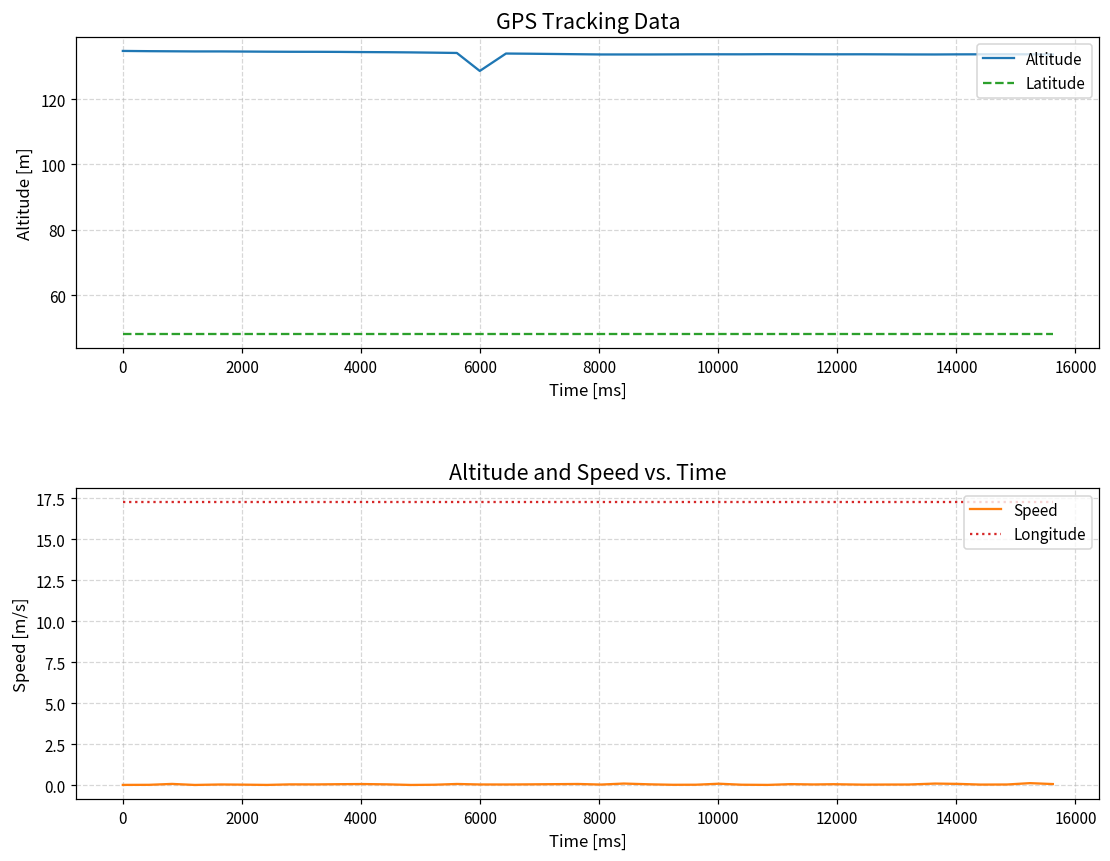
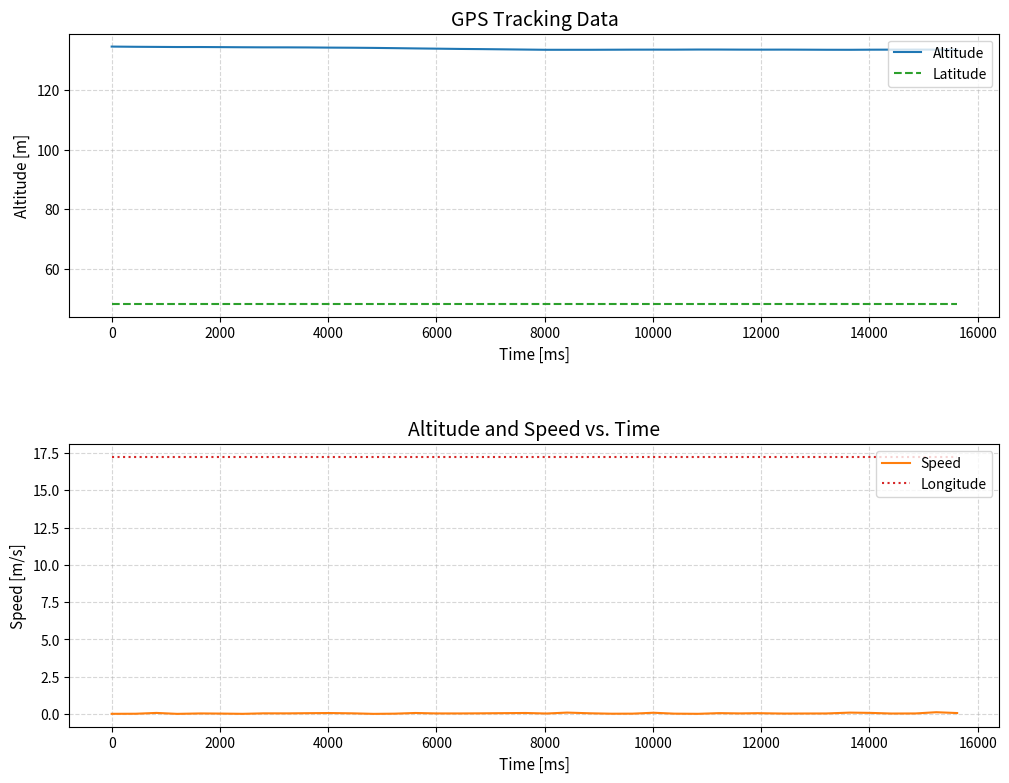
GPS Tracking Data, Altitude, 6000: 129 -> 134
